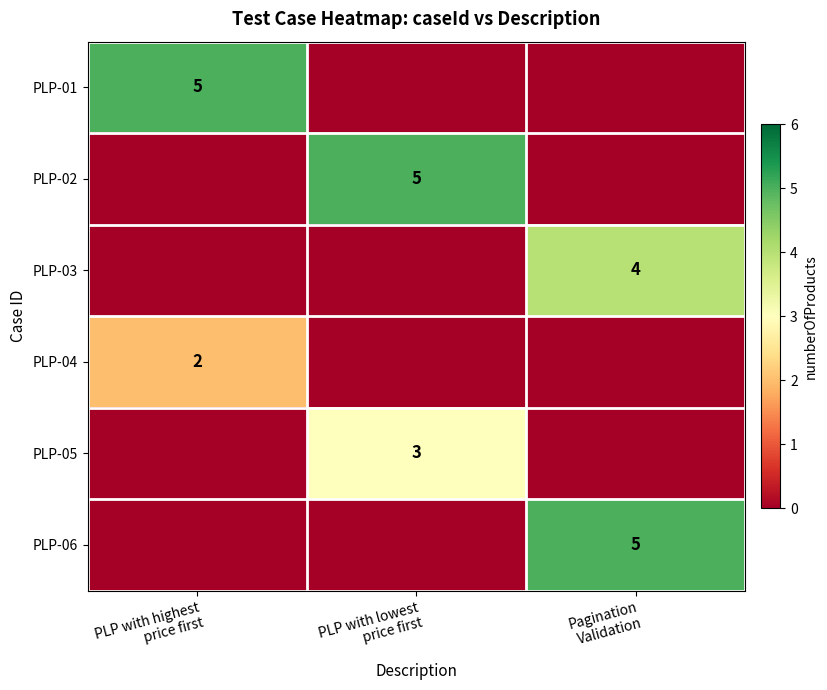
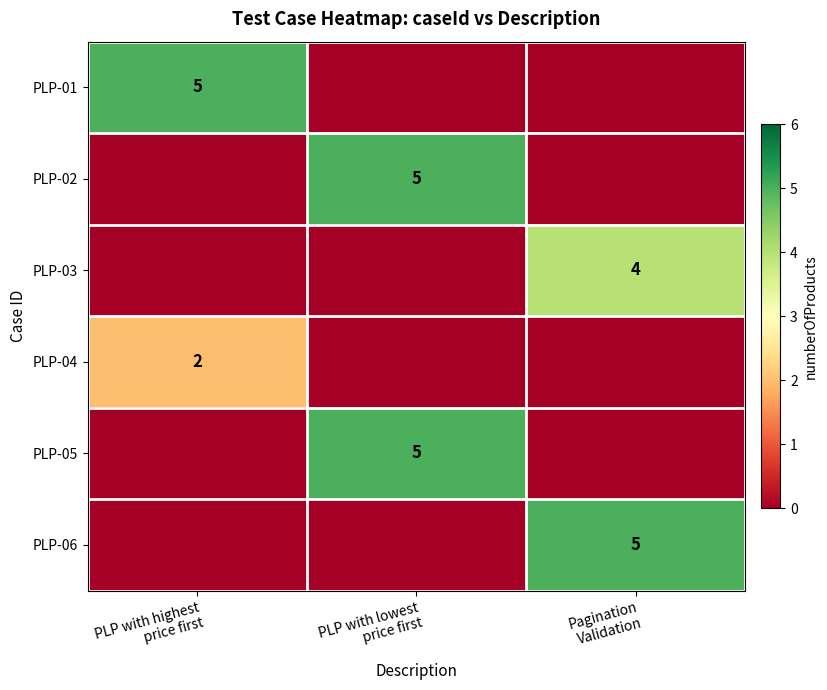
PLP-05, PLP with lowest price first: 3 -> 5
